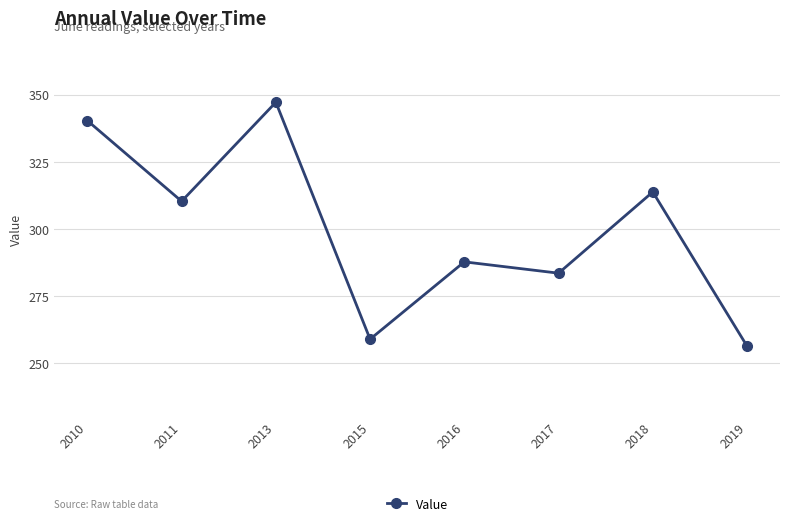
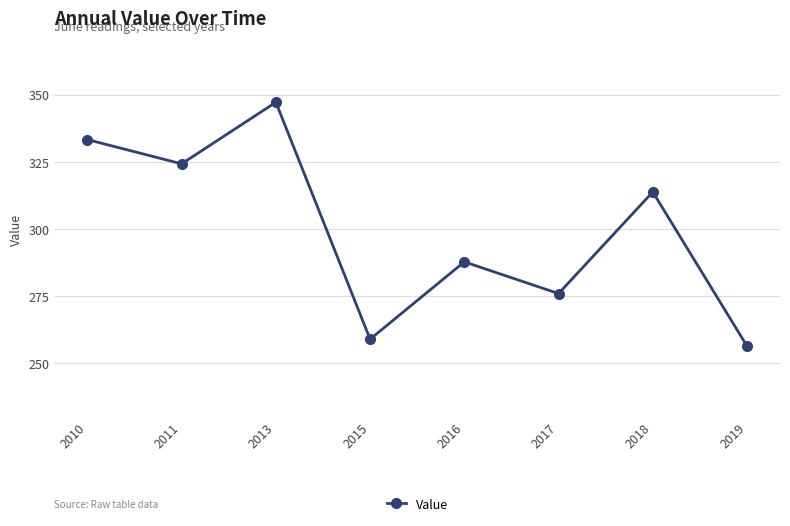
2010: 340 -> 333
2011: 310 -> 324
2017: 284 -> 276
